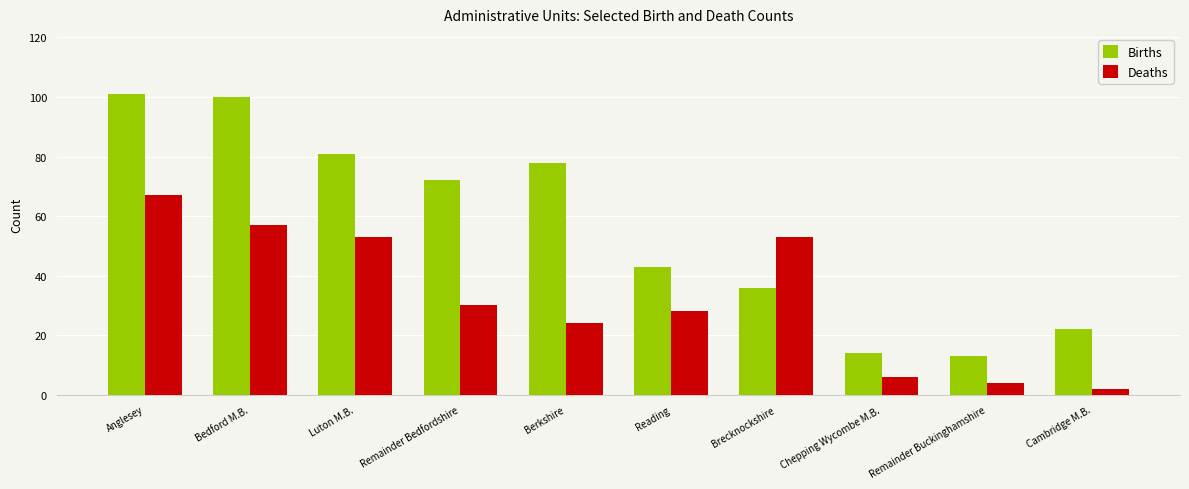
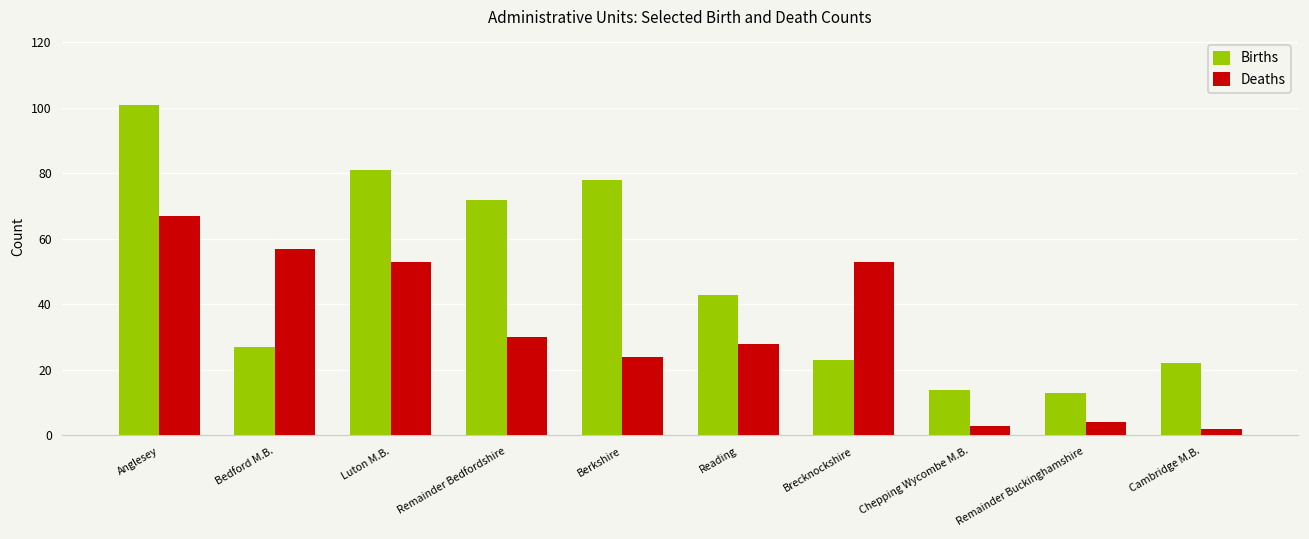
Births, Bedford M.B.: 100 -> 27
Births, Brecknockshire: 36 -> 23
Deaths, Chepping Wycombe M.B.: 6 -> 3
